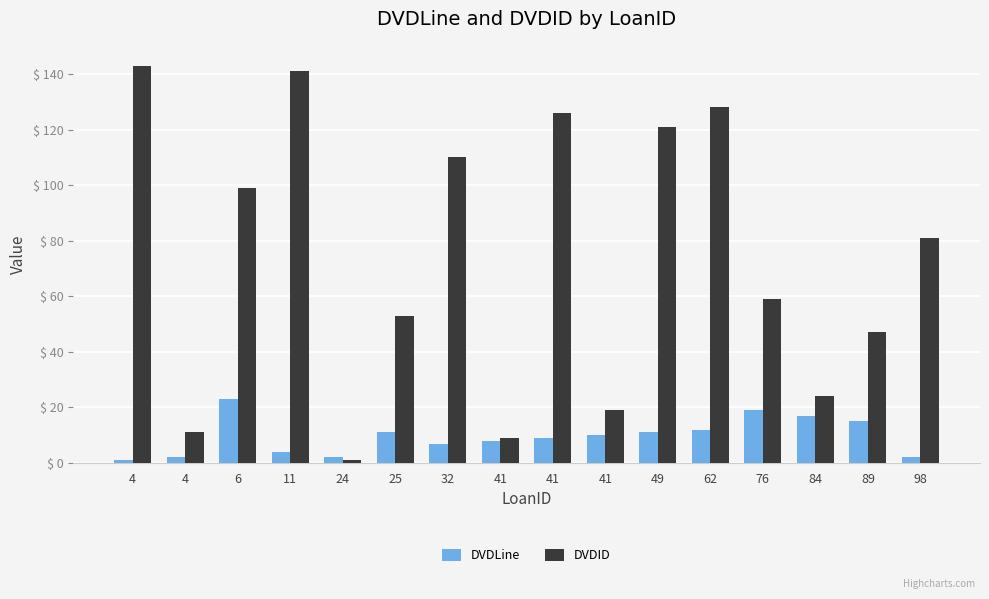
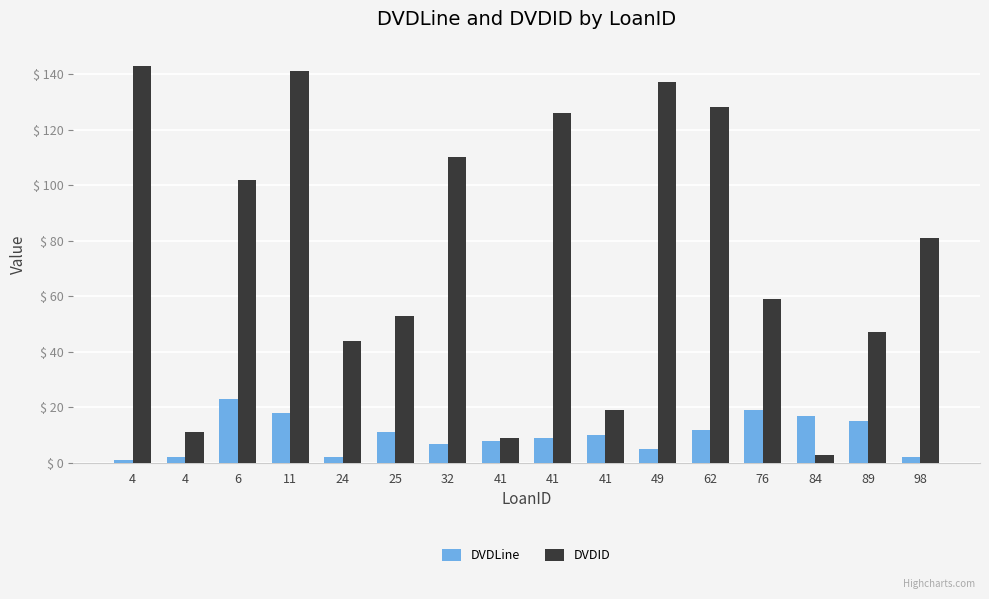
DVDID, 6: $ 99 -> $ 102
DVDLine, 11: $ 4 -> $ 18
DVDID, 24: $ 1 -> $ 44
DVDLine, 49: $ 11 -> $ 5
DVDID, 49: $ 121 -> $ 137
DVDID, 84: $ 24 -> $ 3
